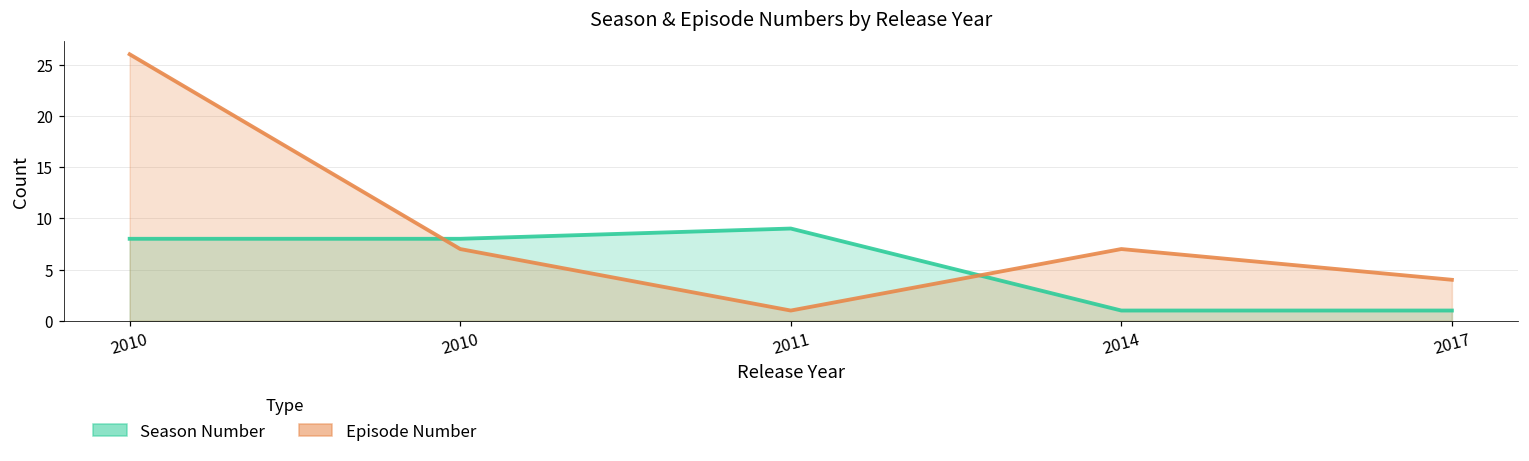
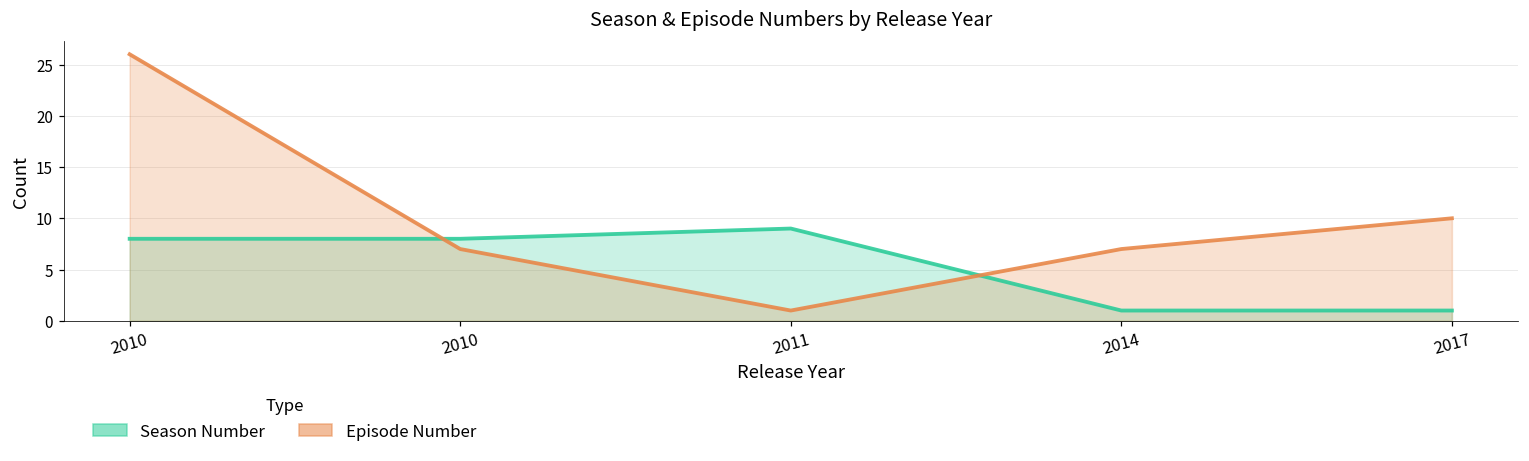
Episode Number, 2017: 4 -> 10
